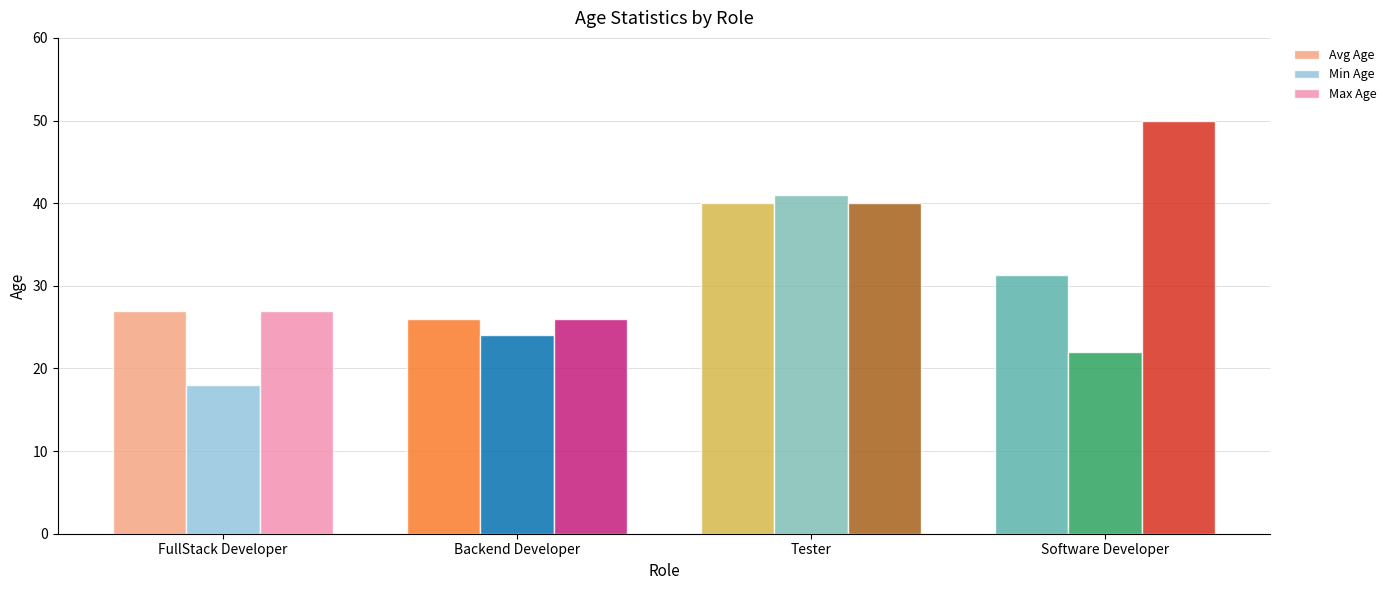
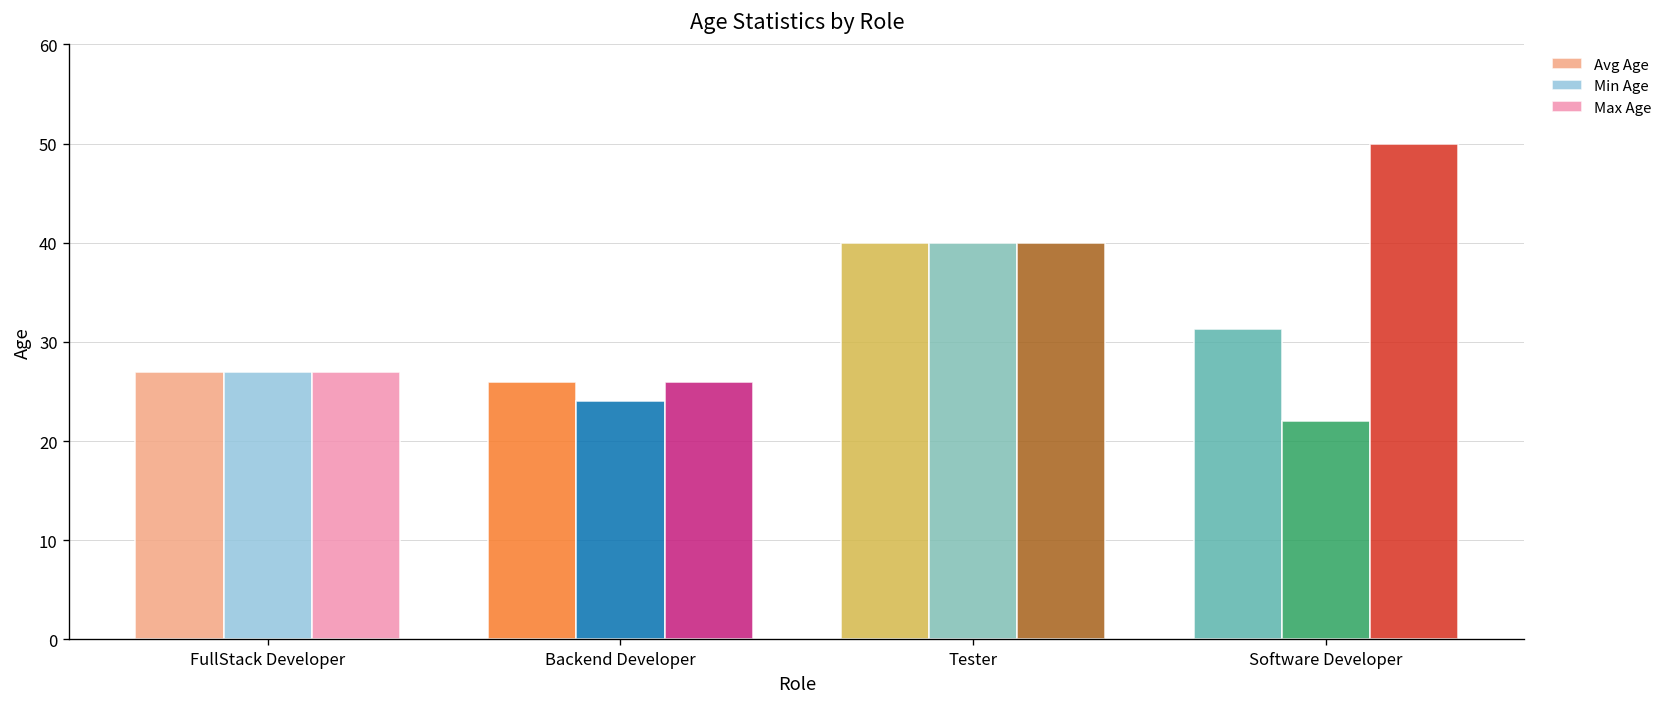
Min Age, FullStack Developer: 18 -> 27
Min Age, Tester: 41 -> 40
